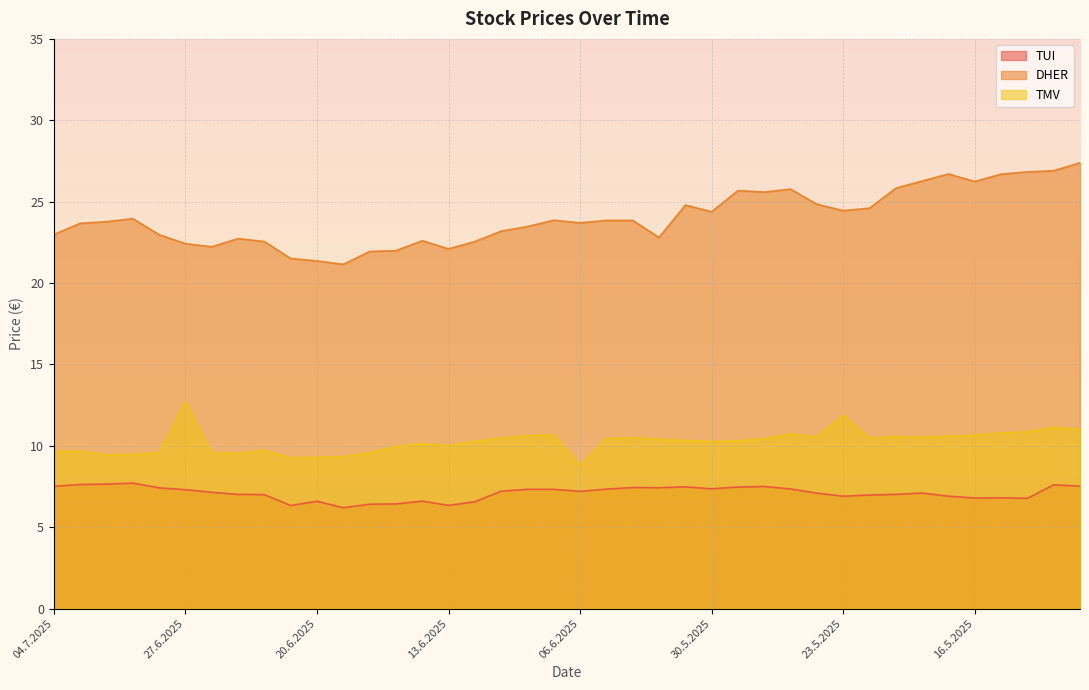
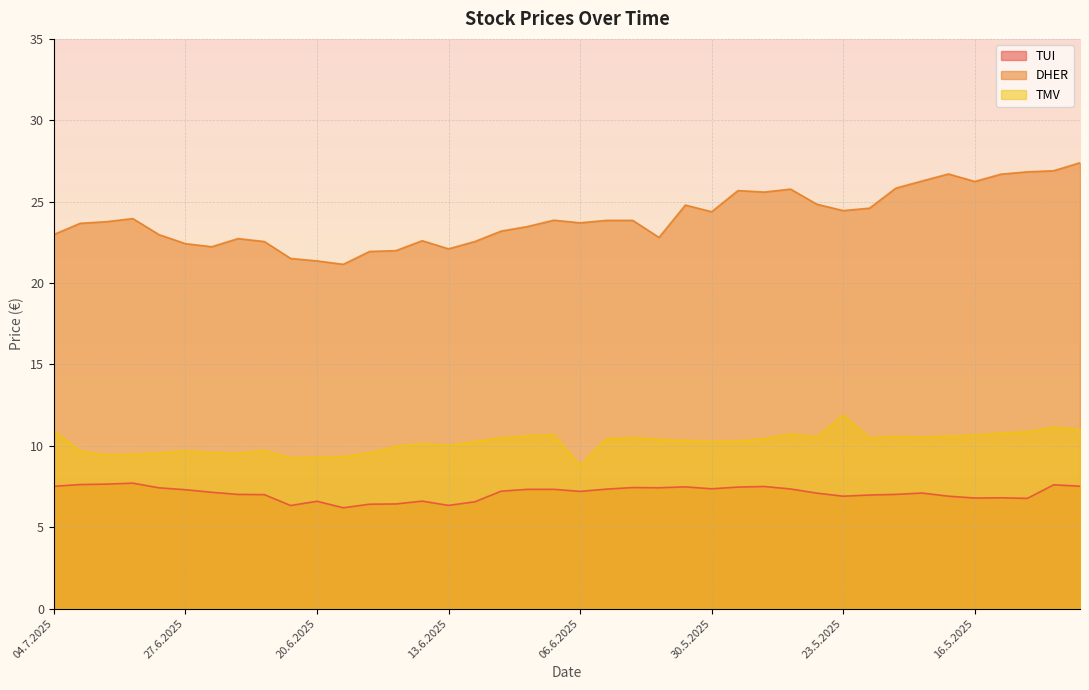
TMV, 04.7.2025: 9.7 -> 10.9
TMV, 27.6.2025: 12.7 -> 9.7
